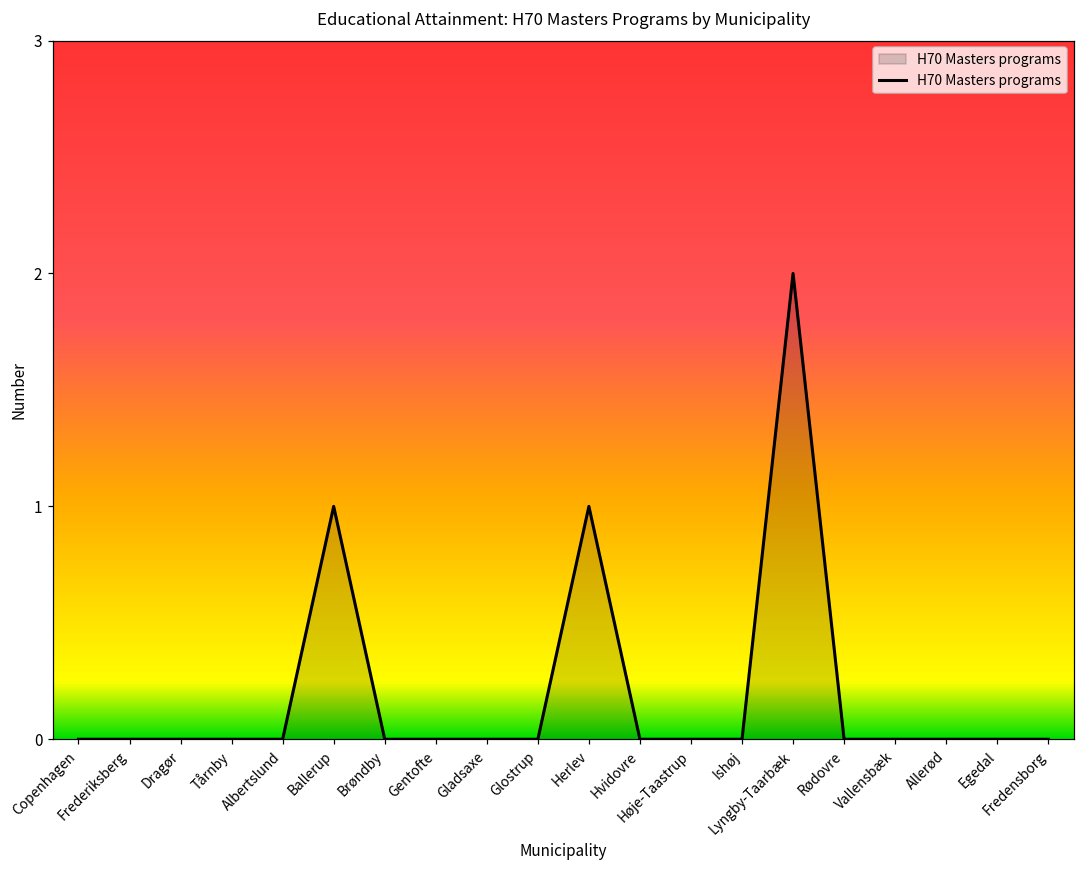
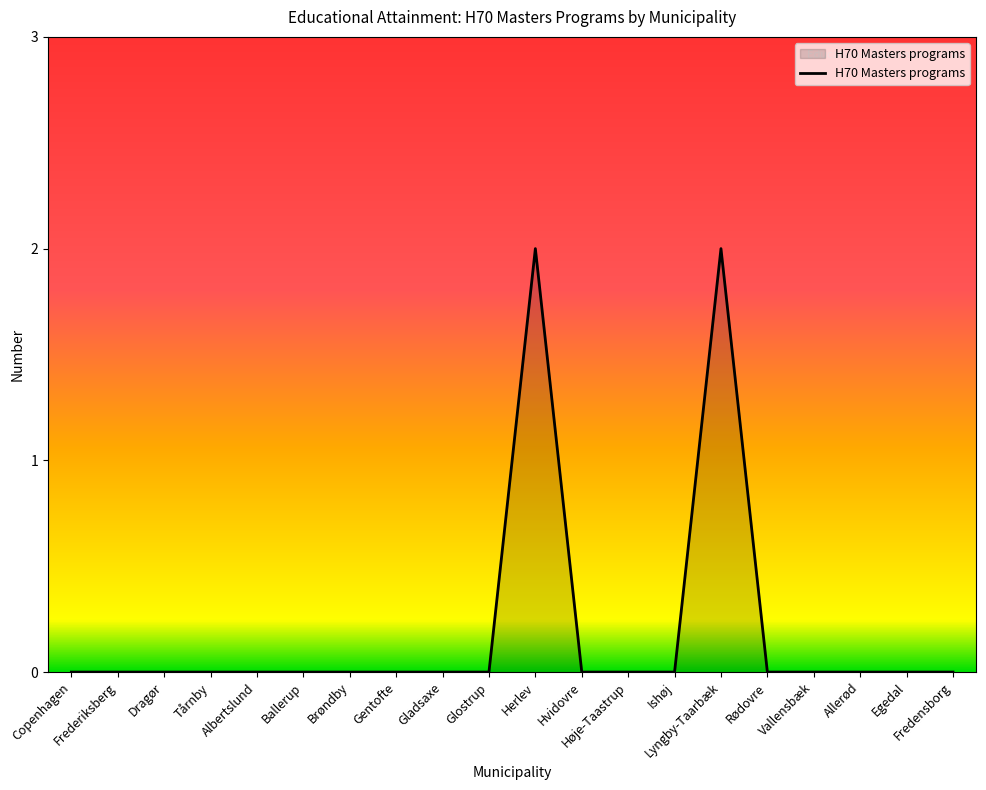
Ballerup: 1 -> 0
Herlev: 1 -> 2
